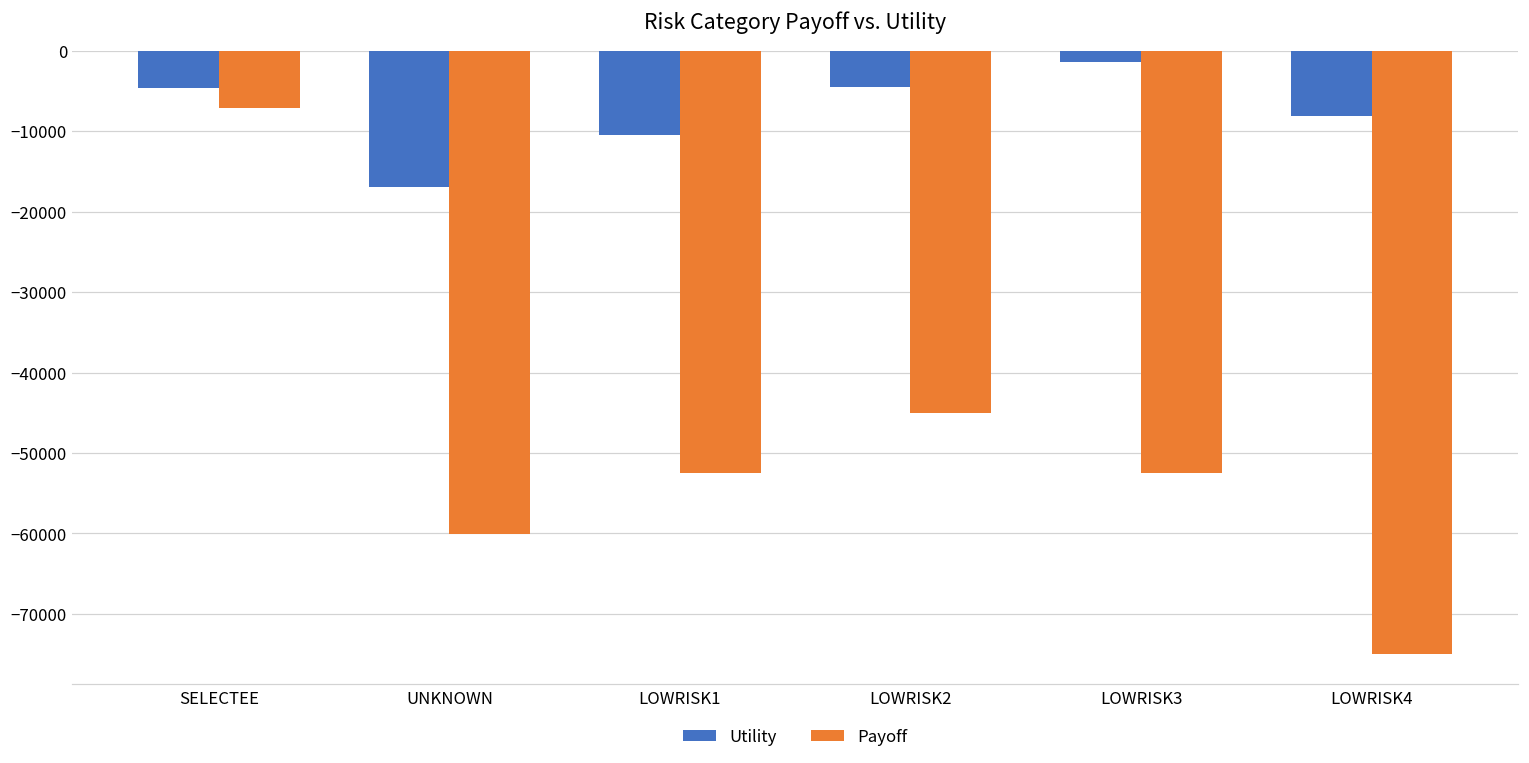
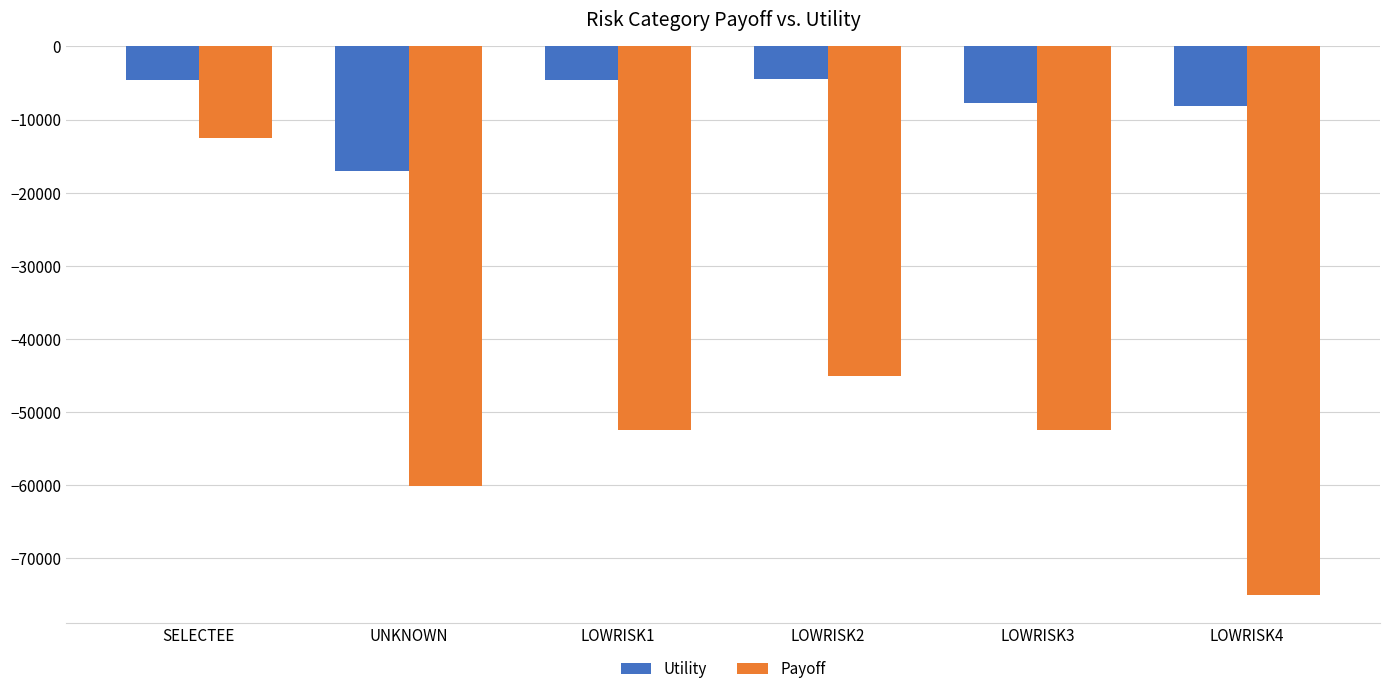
Payoff, SELECTEE: -7000 -> -12000
Utility, LOWRISK1: -10000 -> -5000
Utility, LOWRISK3: -1000 -> -8000
